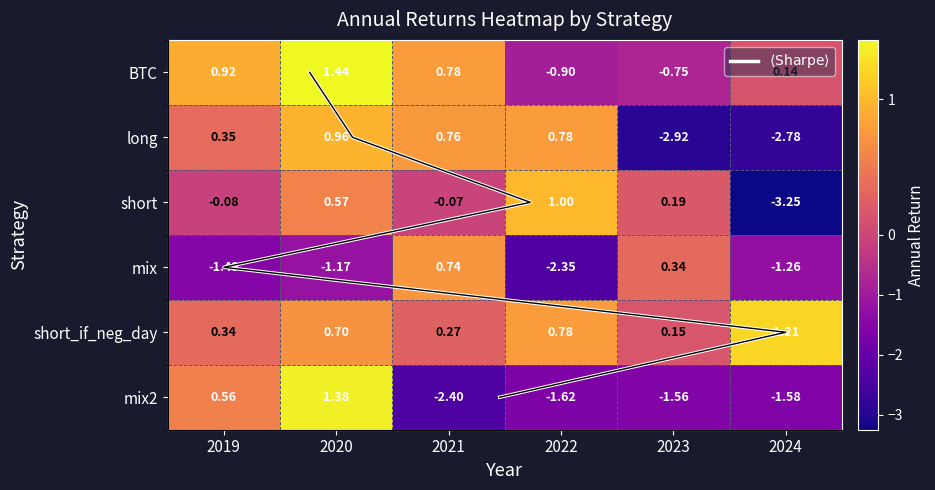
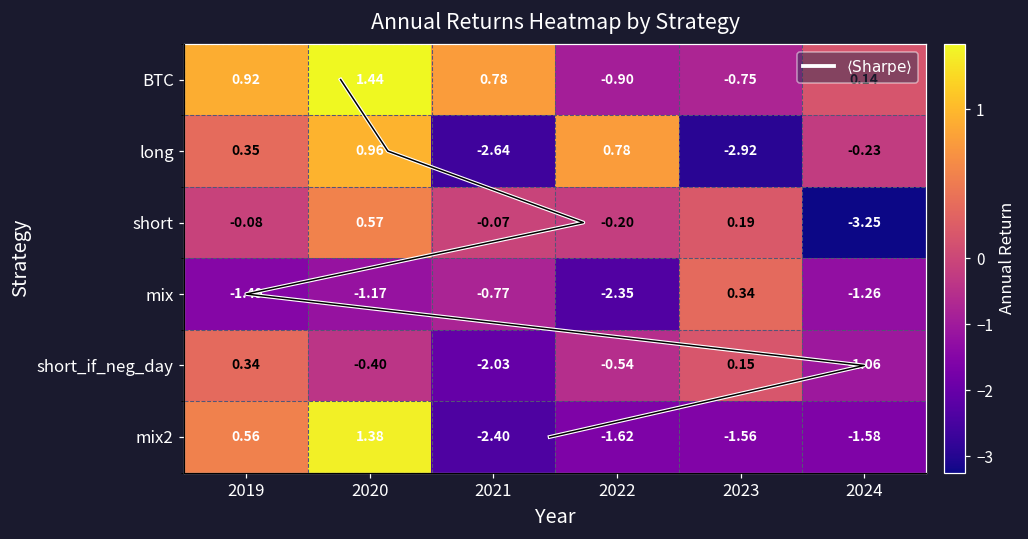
long, 2021: 0.76 -> -2.64
long, 2024: -2.78 -> -0.23
short, 2022: 1.00 -> -0.20
mix, 2021: 0.74 -> -0.77
short_if_neg_day, 2020: 0.70 -> -0.40
short_if_neg_day, 2021: 0.27 -> -2.03
short_if_neg_day, 2022: 0.78 -> -0.54
short_if_neg_day, 2024: 1.21 -> -1.06
